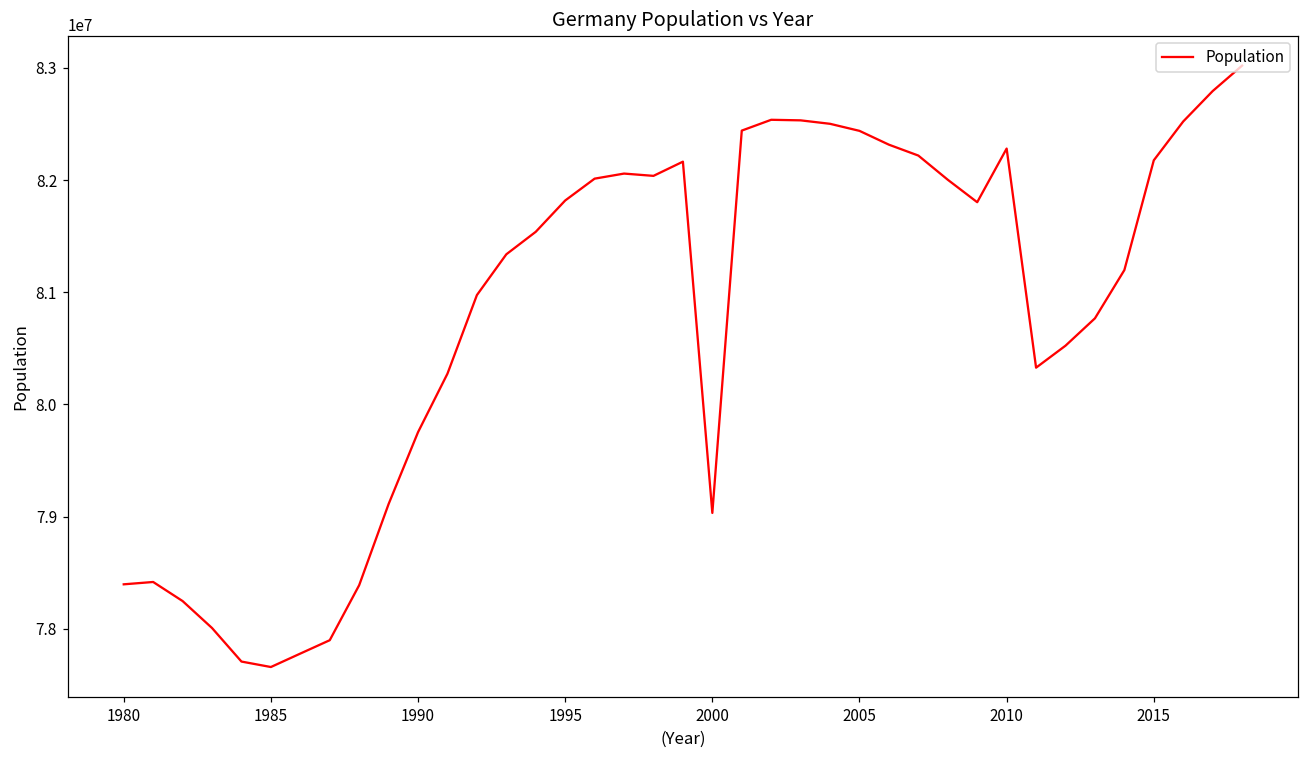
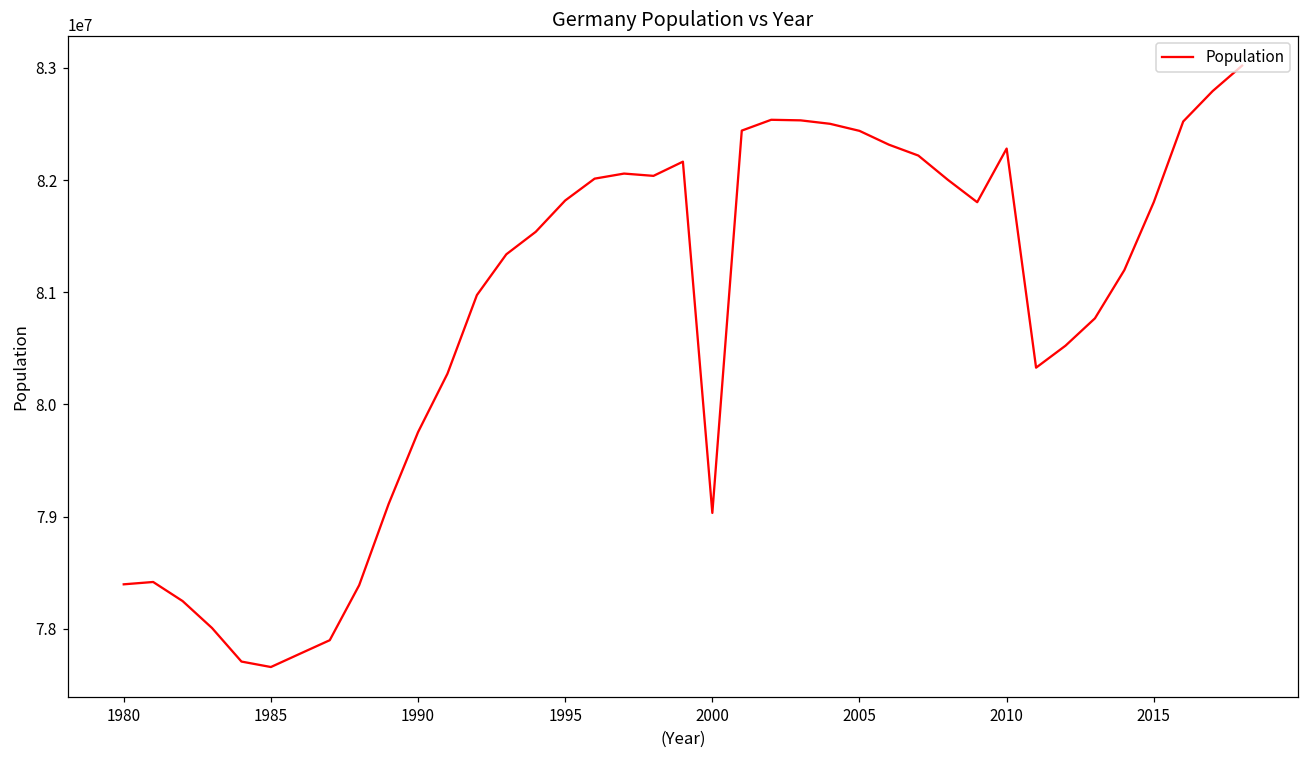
2015: 82180000 -> 81800000
